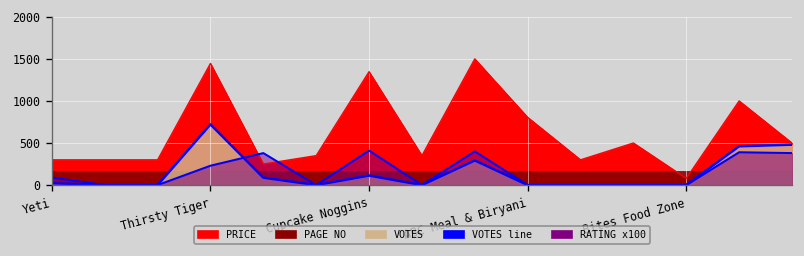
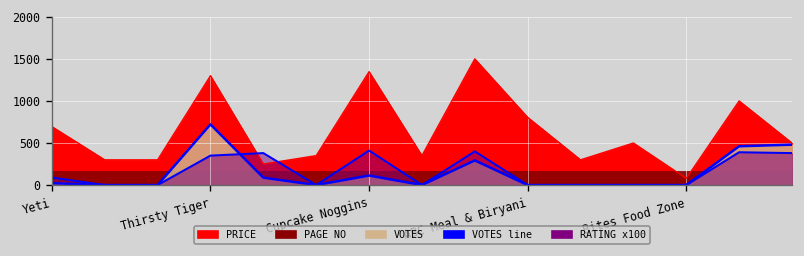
PRICE, Yeti: 300 -> 700
PRICE, Thirsty Tiger: 1400 -> 1300
RATING x100, Thirsty Tiger: 200 -> 400
